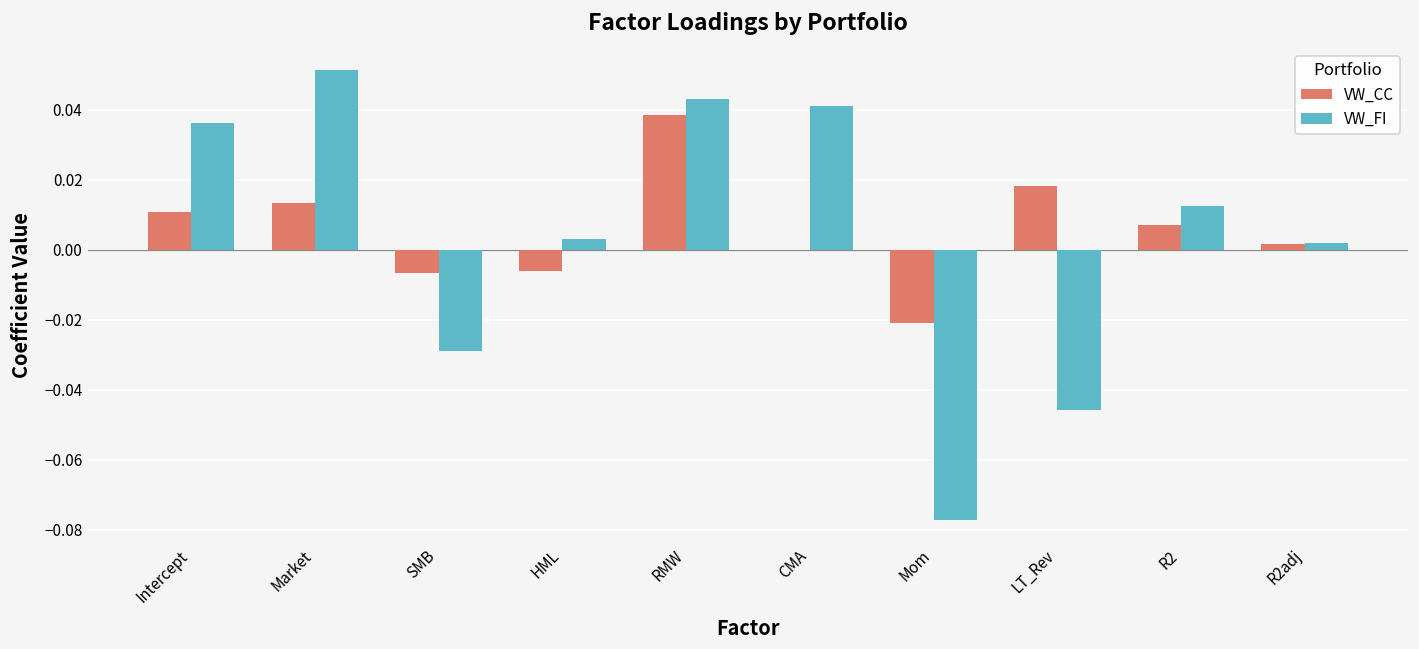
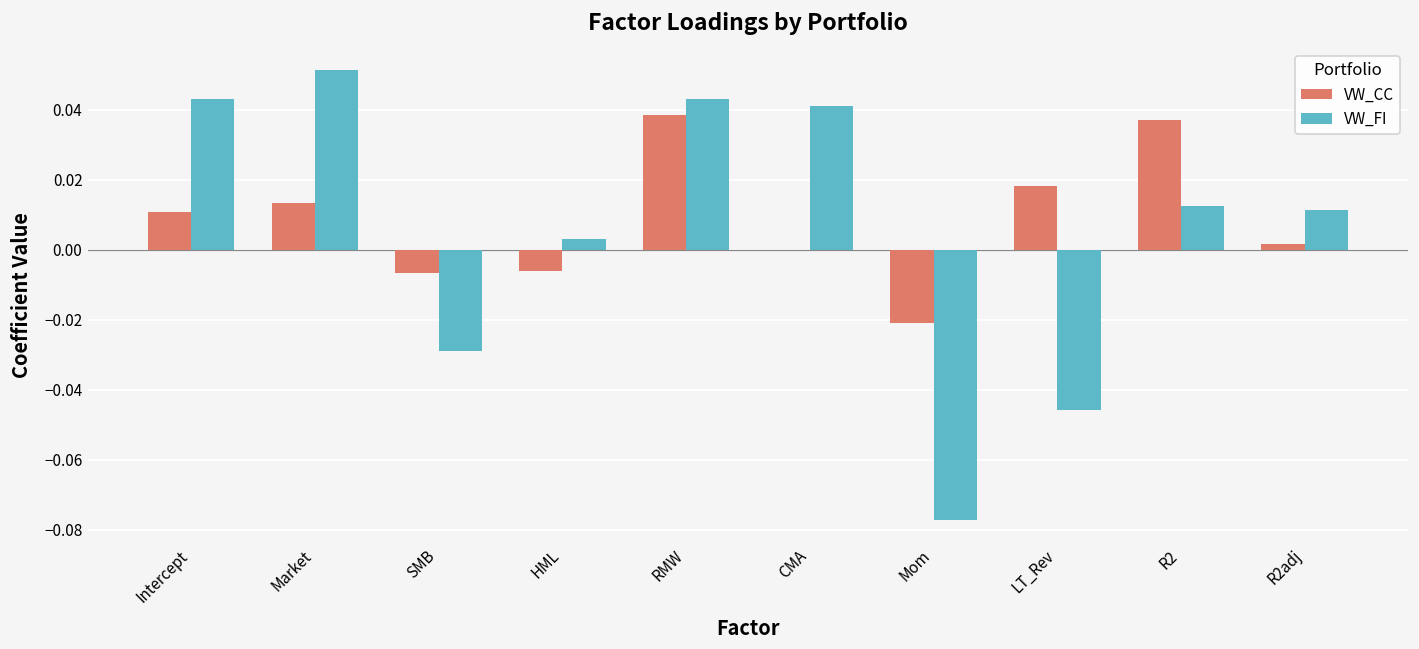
VW_FI, Intercept: 0.036 -> 0.043
VW_CC, R2: 0.007 -> 0.037
VW_FI, R2adj: 0.002 -> 0.011
